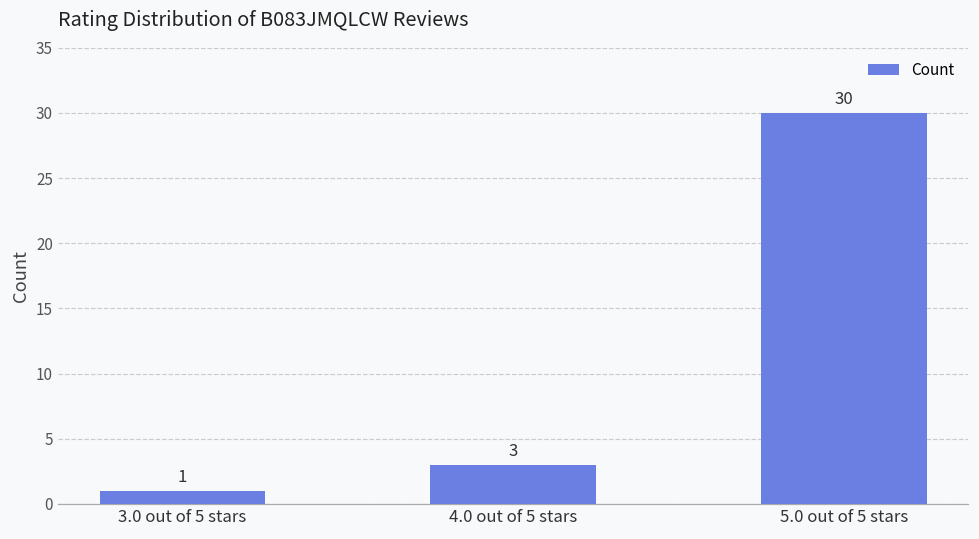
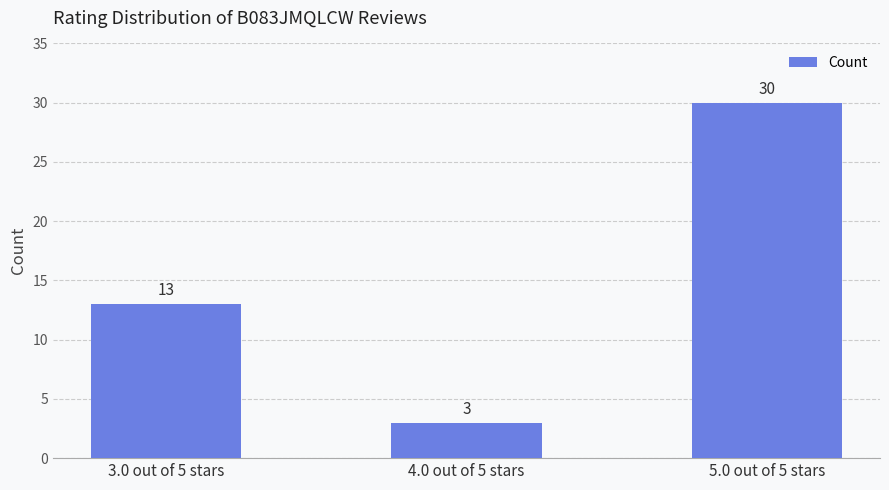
3.0 out of 5 stars: 1 -> 13
